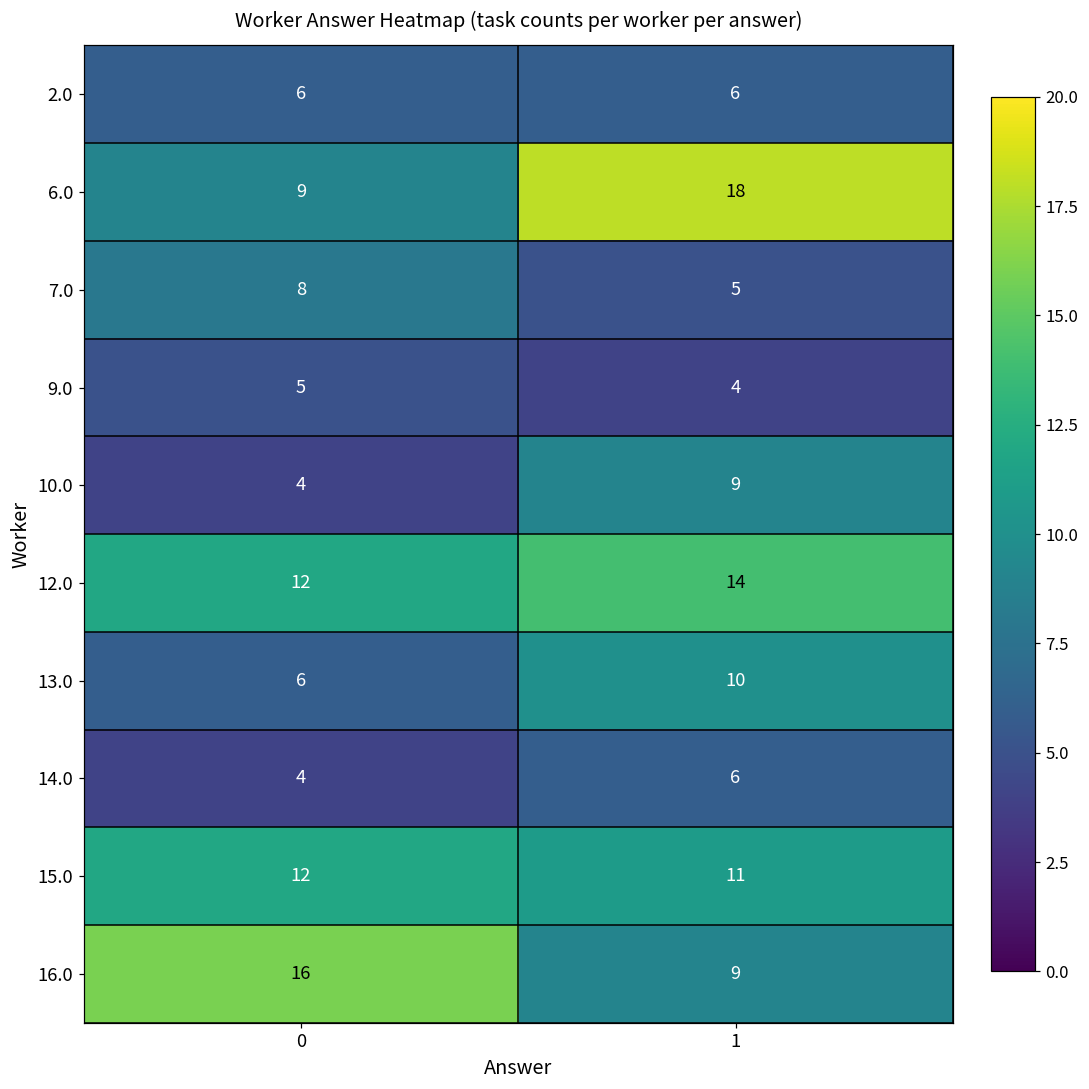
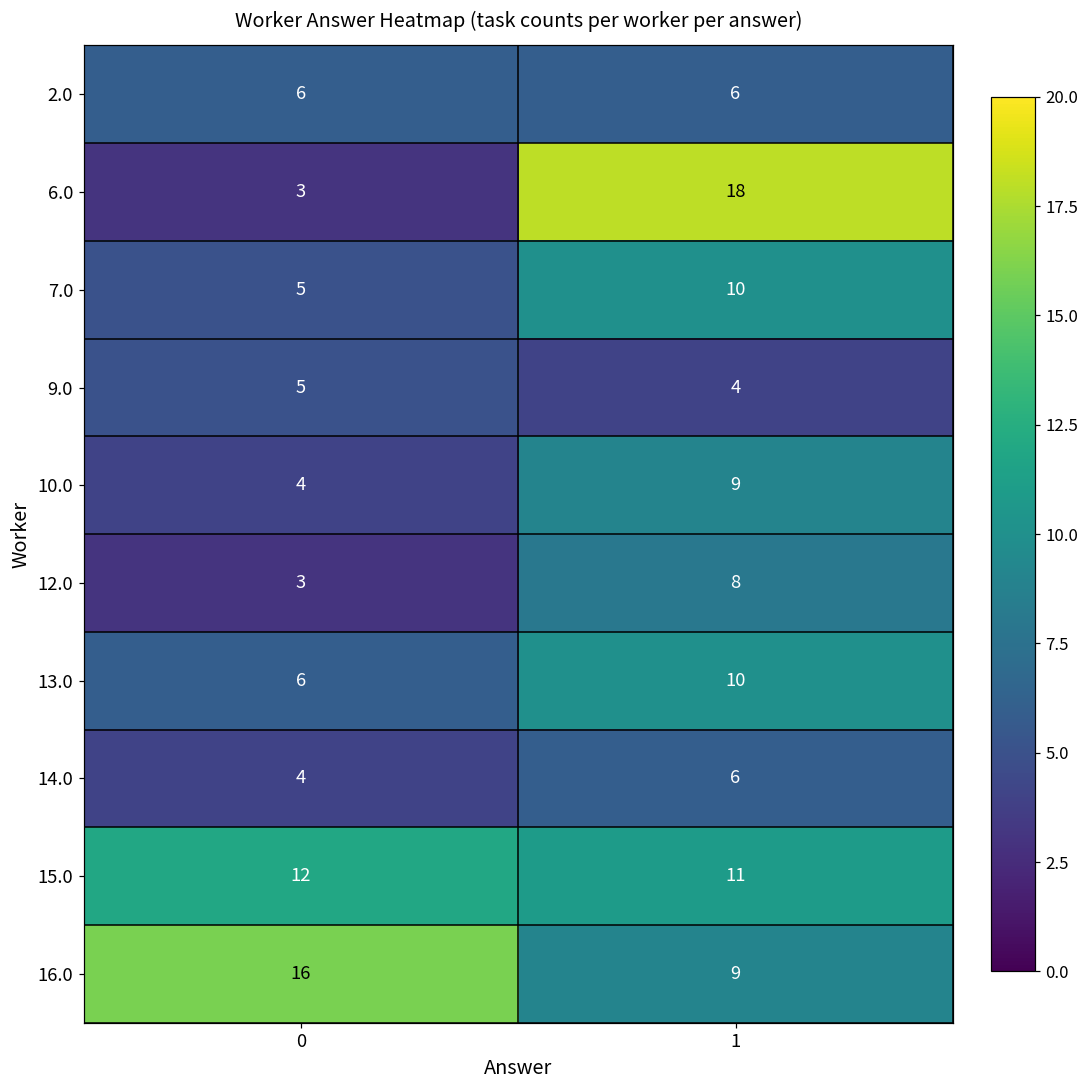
6.0, 0: 9 -> 3
7.0, 0: 8 -> 5
7.0, 1: 5 -> 10
12.0, 0: 12 -> 3
12.0, 1: 14 -> 8
